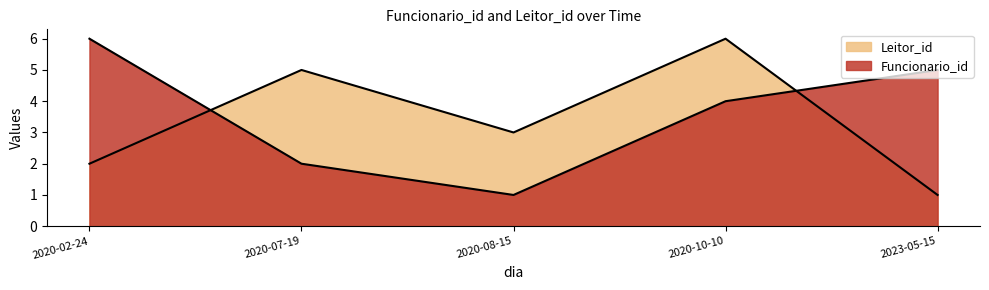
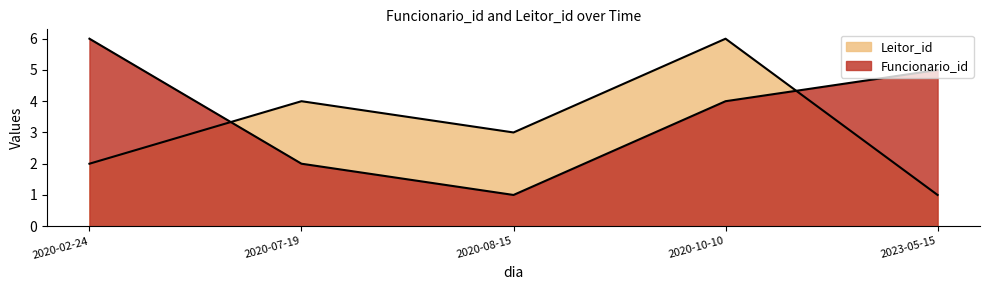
Leitor_id, 2020-07-19: 5 -> 4
